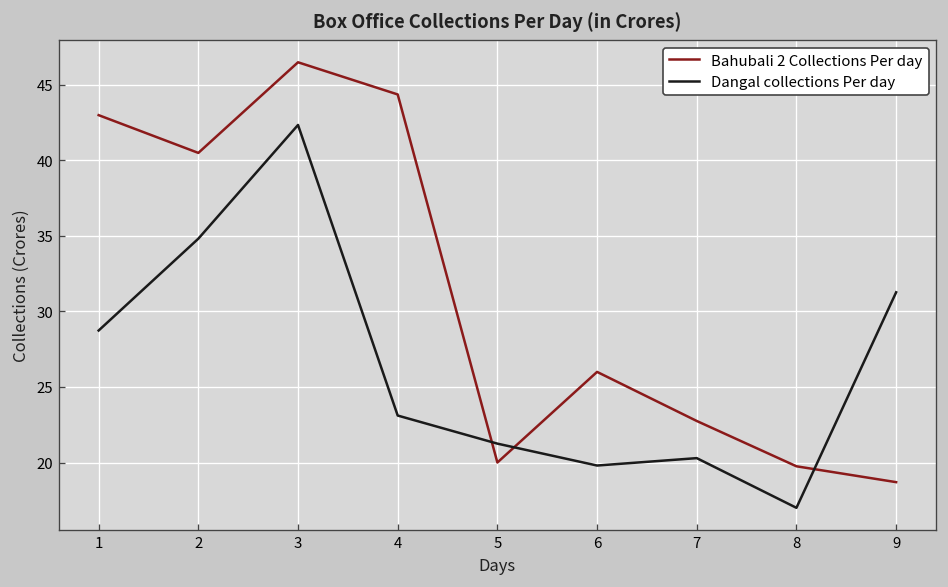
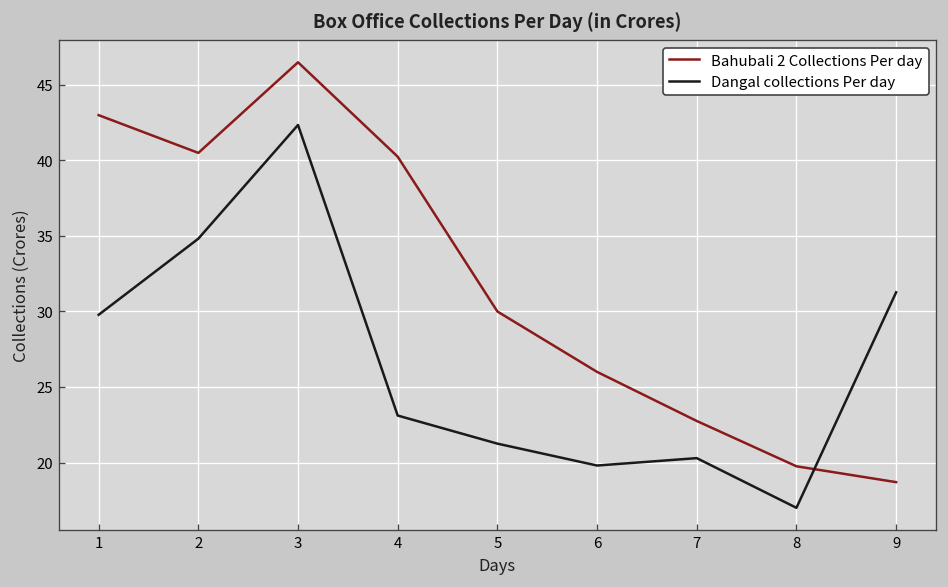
Dangal collections Per day, 1: 28.7 -> 29.8
Bahubali 2 Collections Per day, 4: 44.4 -> 40.3
Bahubali 2 Collections Per day, 5: 20 -> 30
